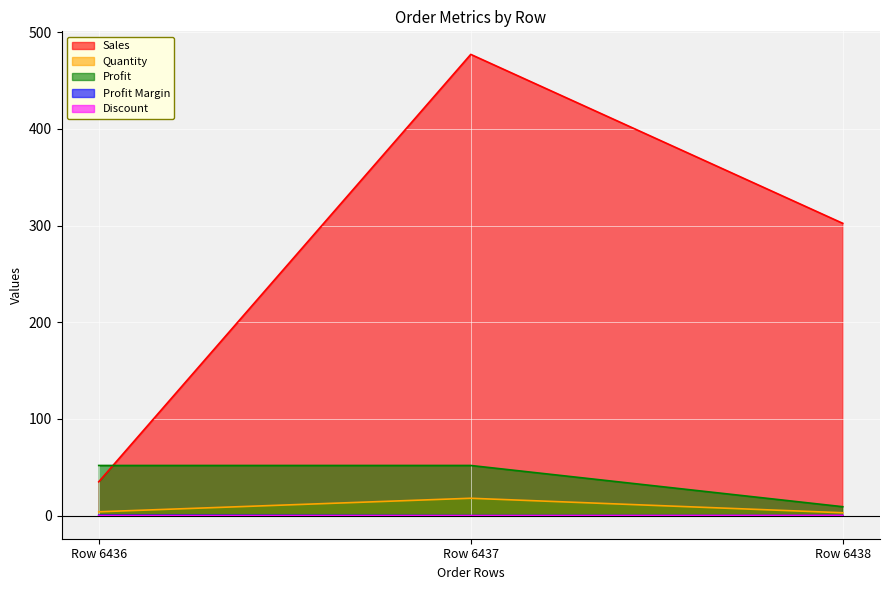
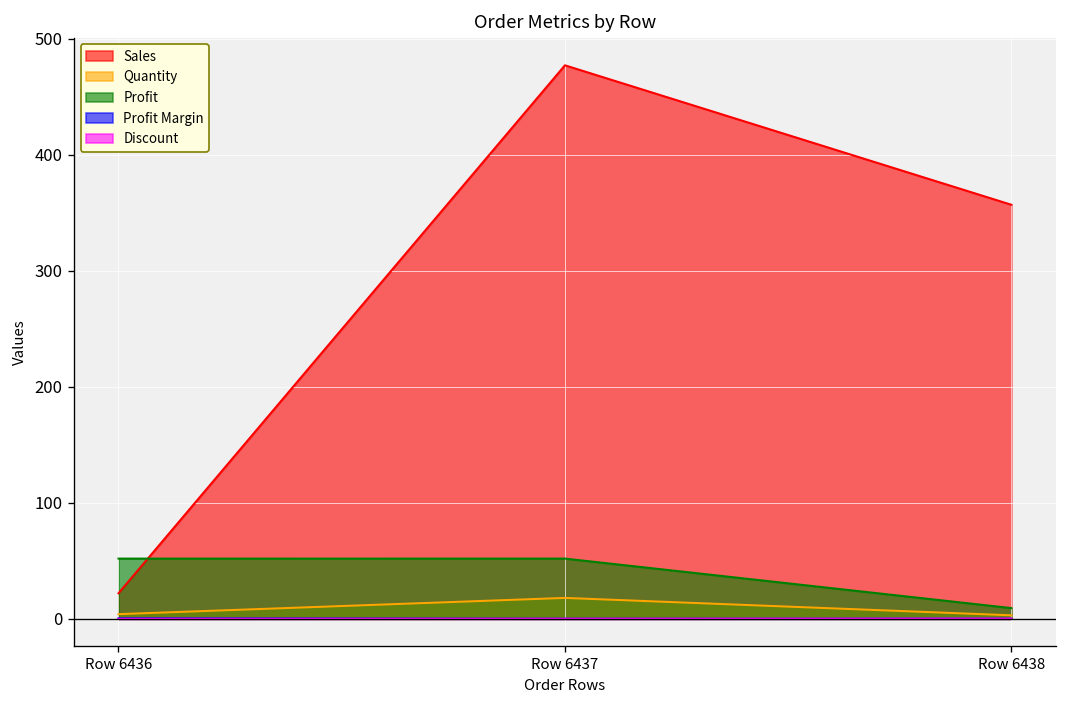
Sales, Row 6436: 40 -> 20
Sales, Row 6438: 300 -> 360
